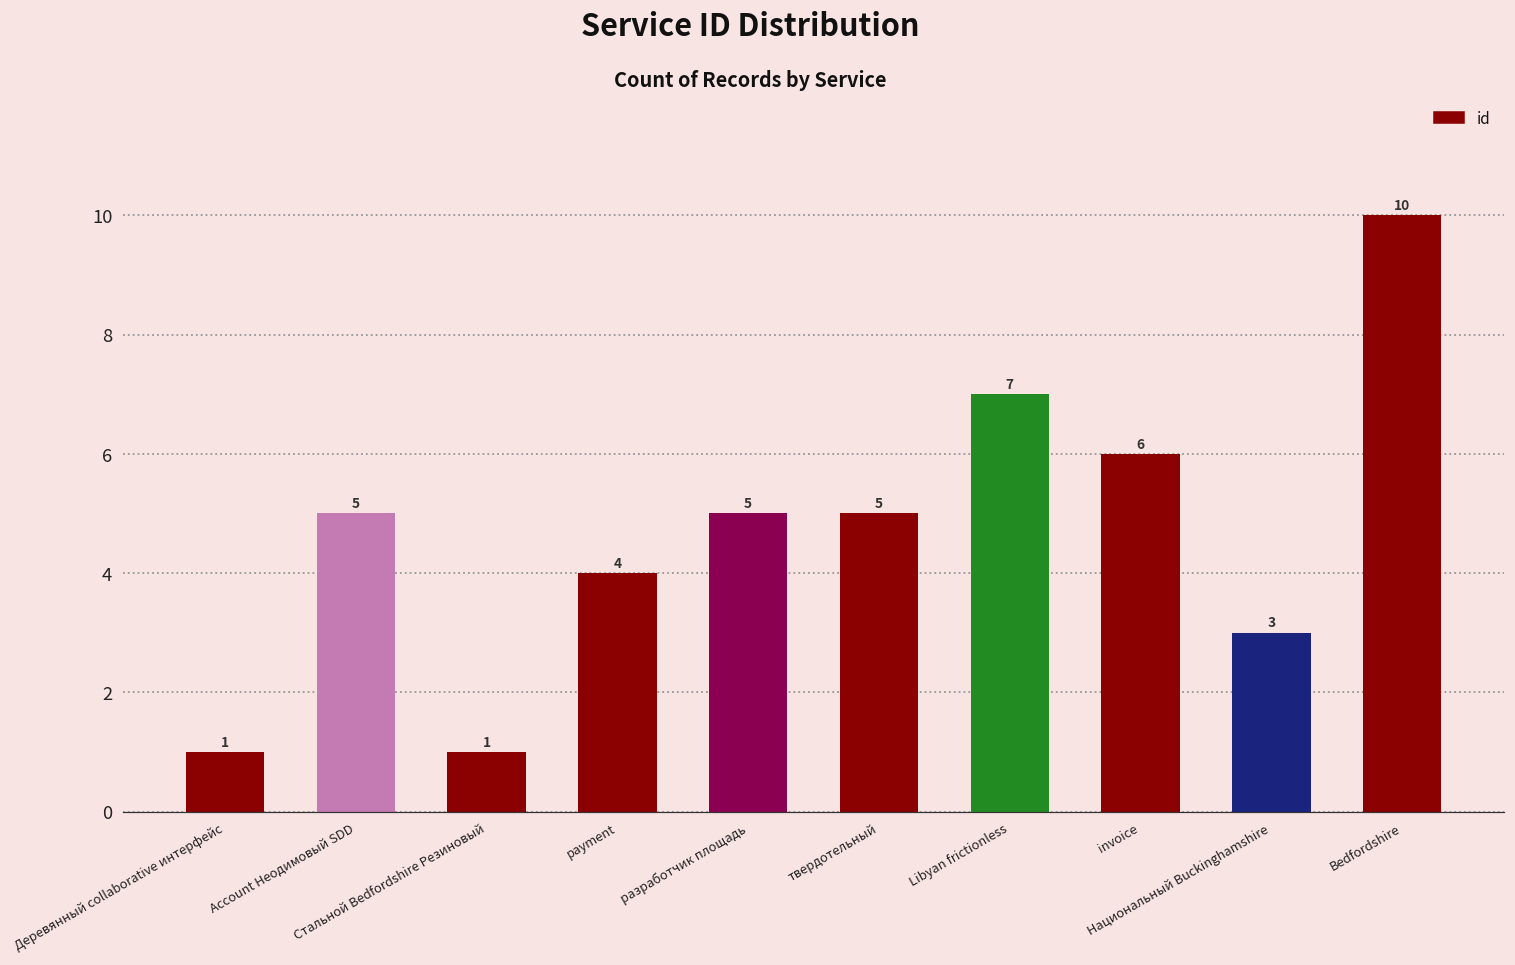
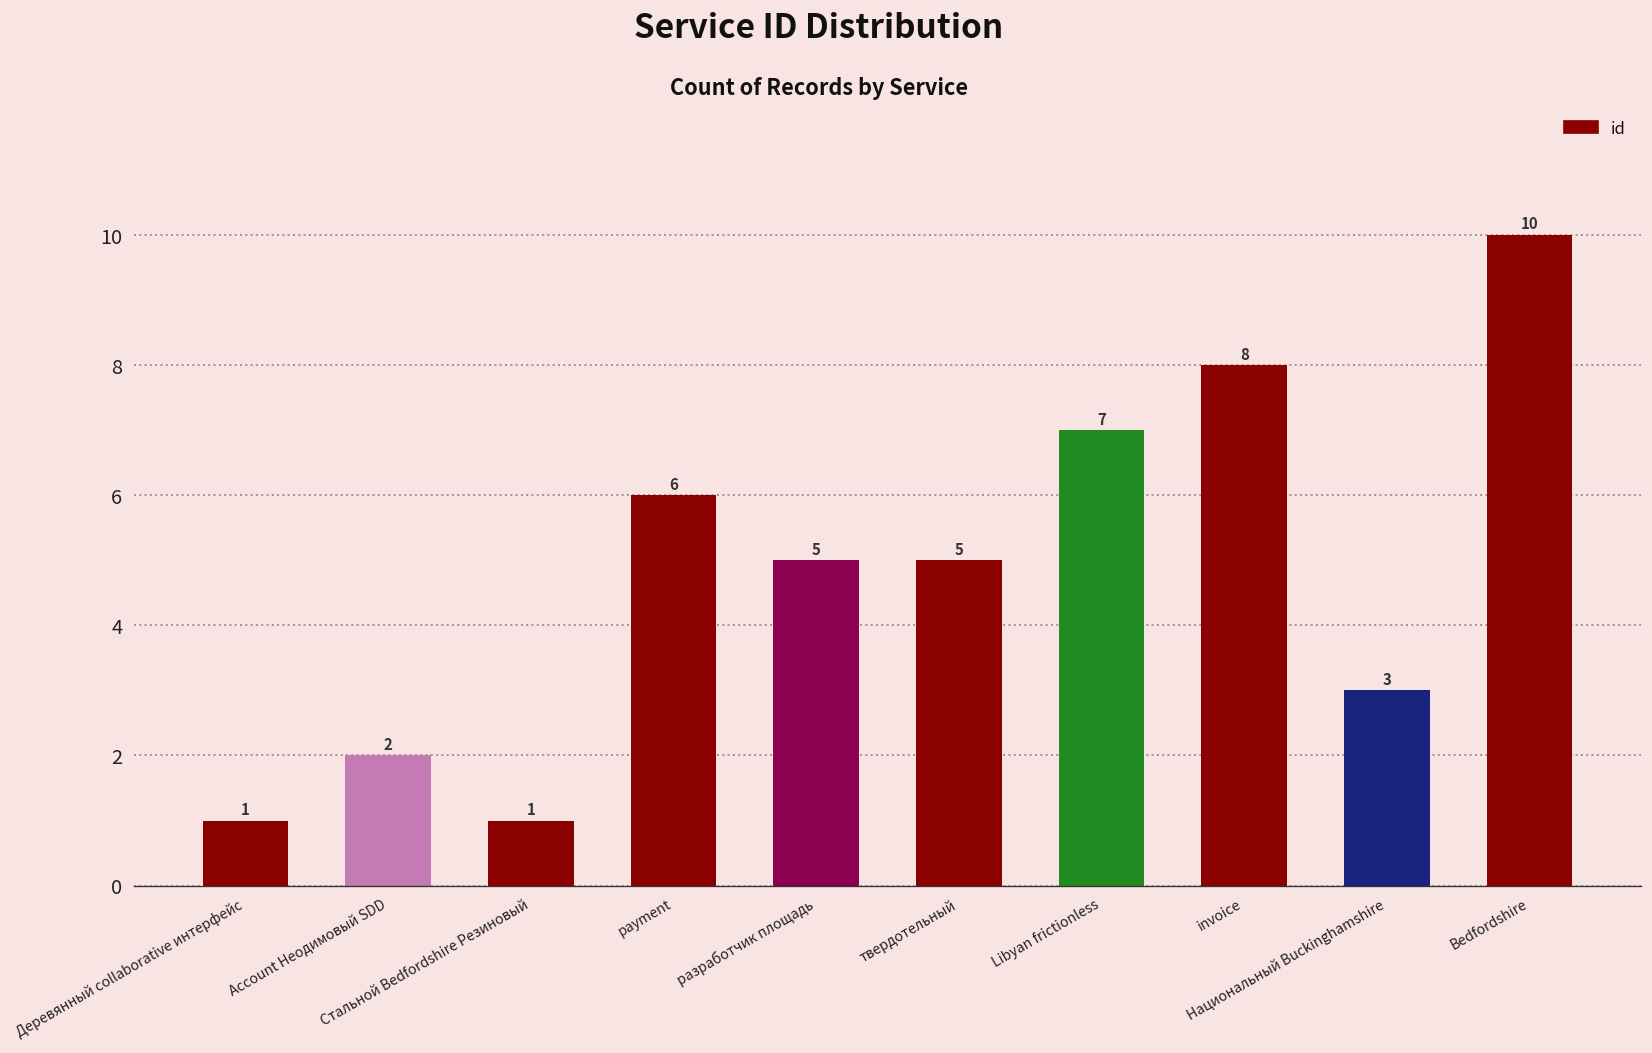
Account Неодимовый SDD: 5 -> 2
payment: 4 -> 6
invoice: 6 -> 8
